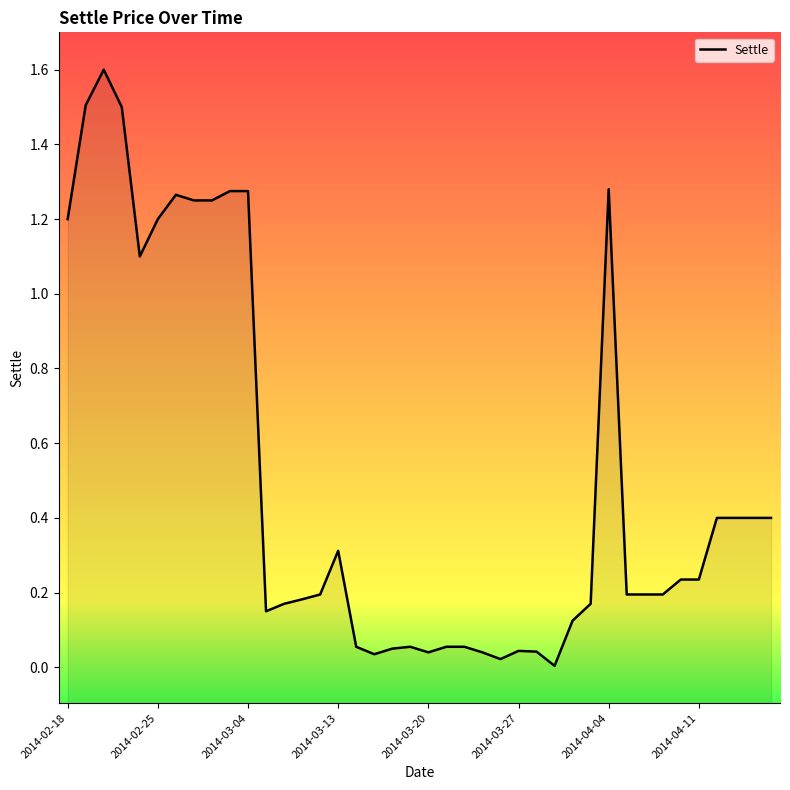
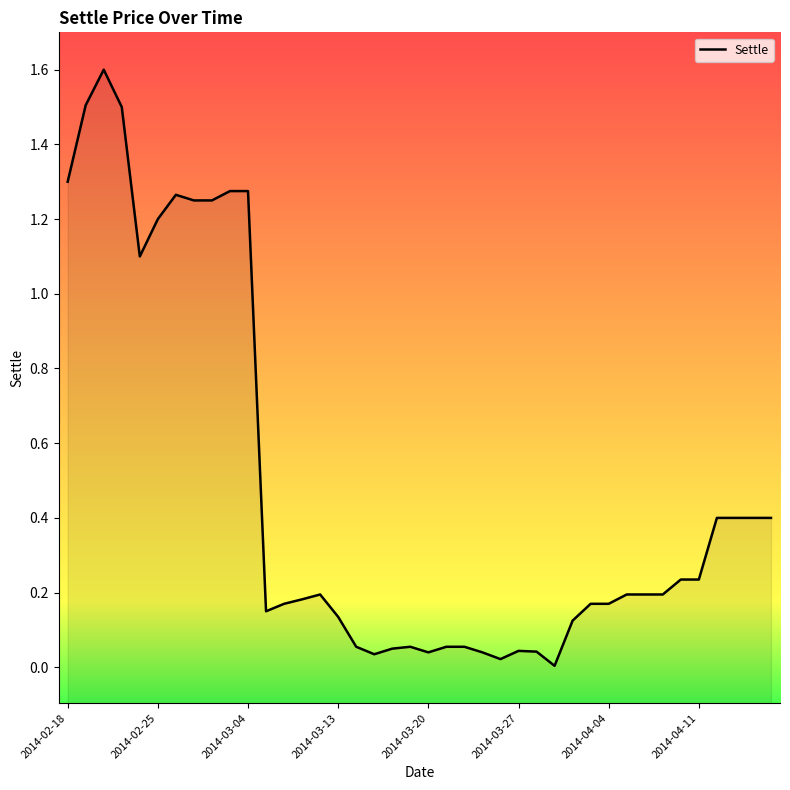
2014-02-18: 1.2 -> 1.3
2014-03-13: 0.31 -> 0.14
2014-04-04: 1.28 -> 0.17
